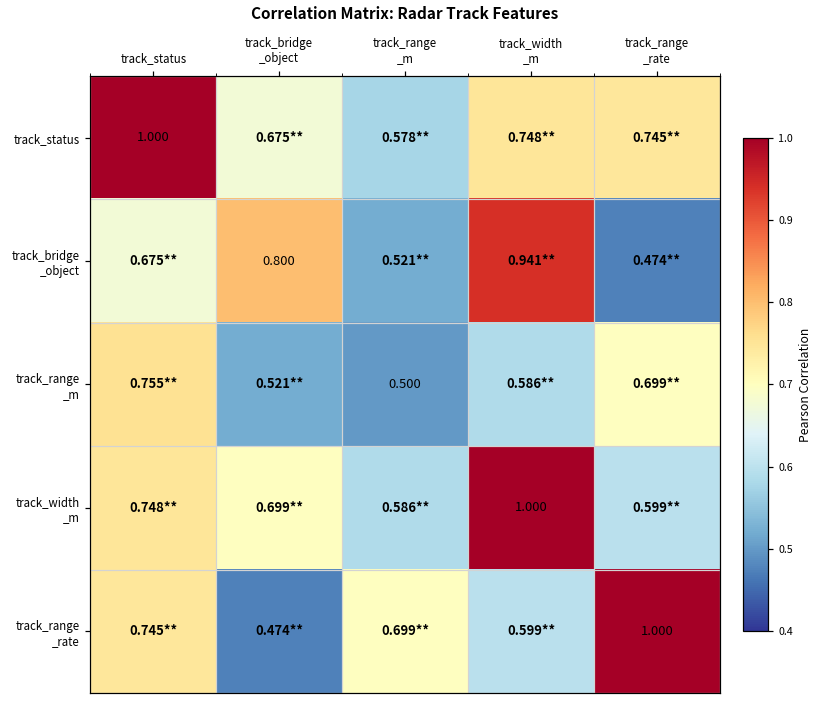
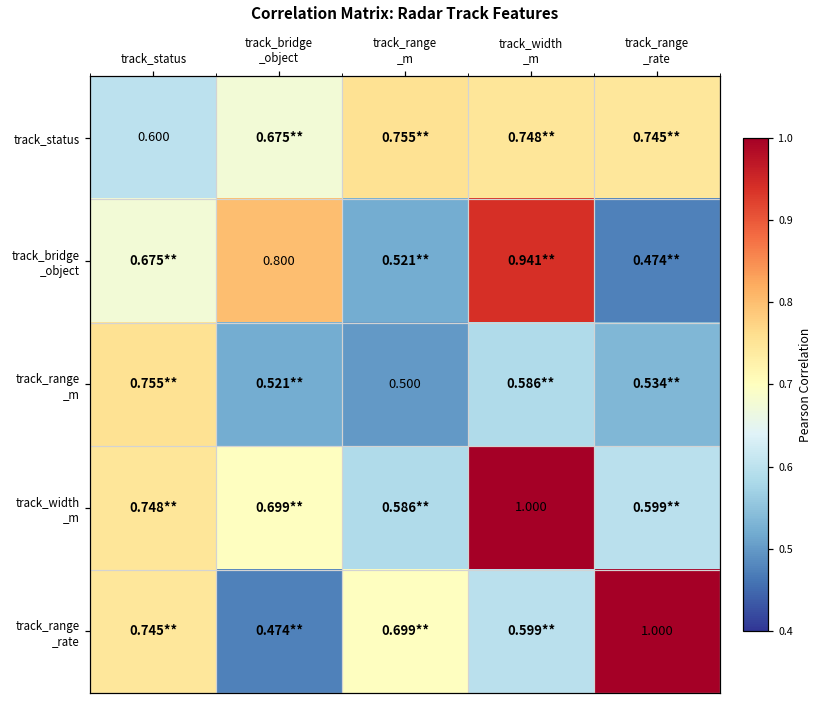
track_status, track_status: 1.000 -> 0.600
track_status, track_range _m: 0.578** -> 0.755**
track_range _m, track_range _rate: 0.699** -> 0.534**
